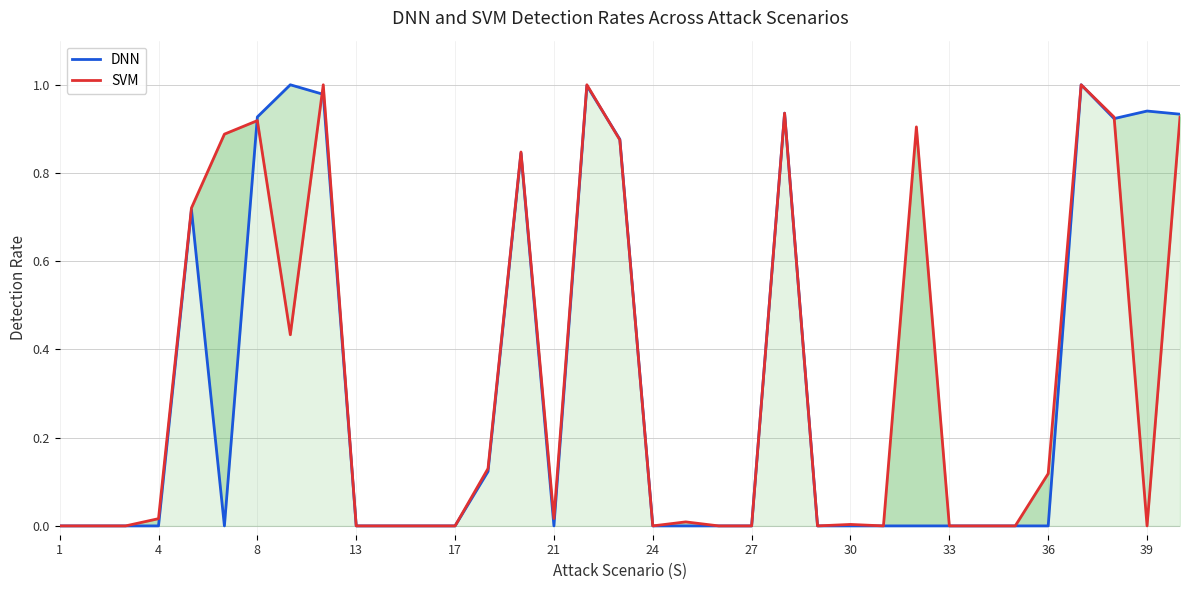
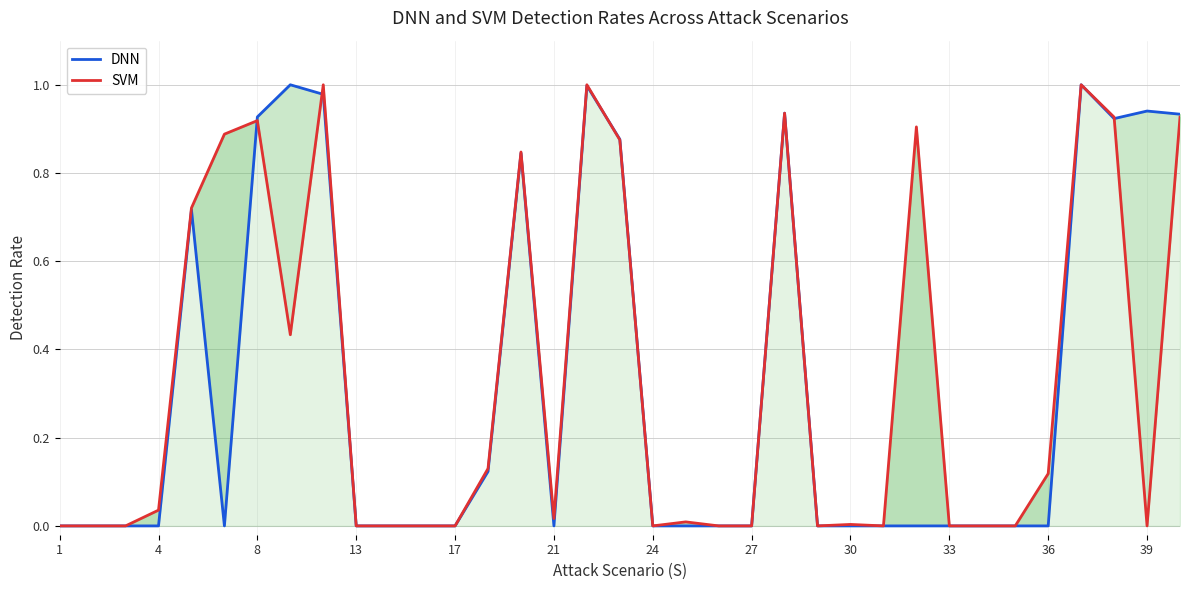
SVM, 4: 0.02 -> 0.04
